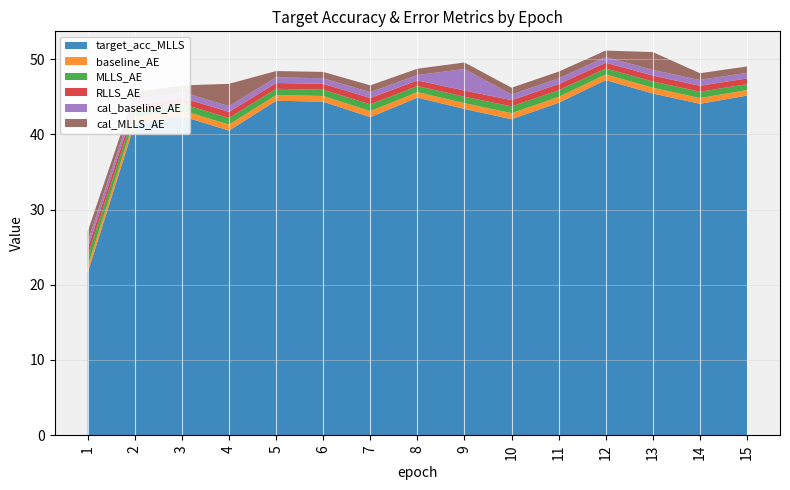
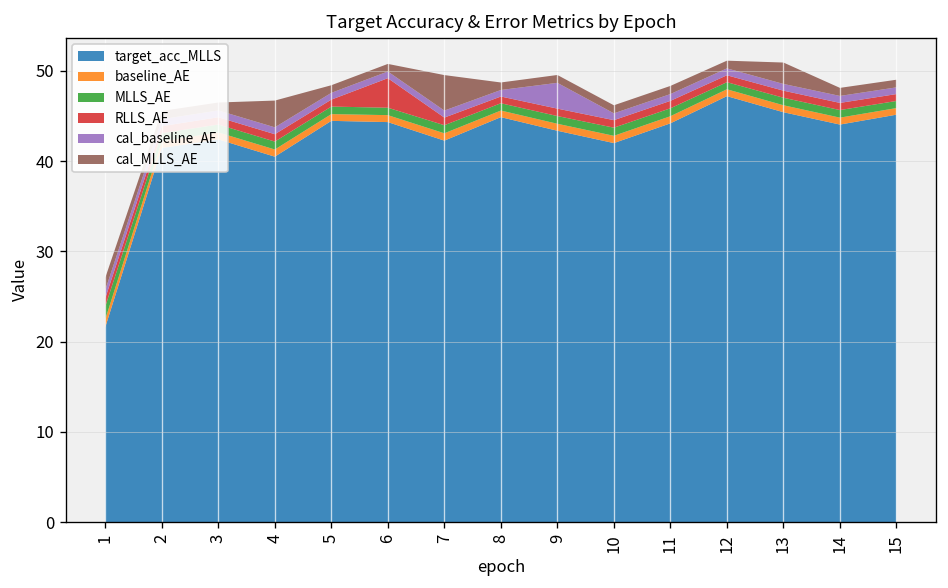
RLLS_AE, 6: 1 -> 3
cal_MLLS_AE, 7: 1 -> 4
